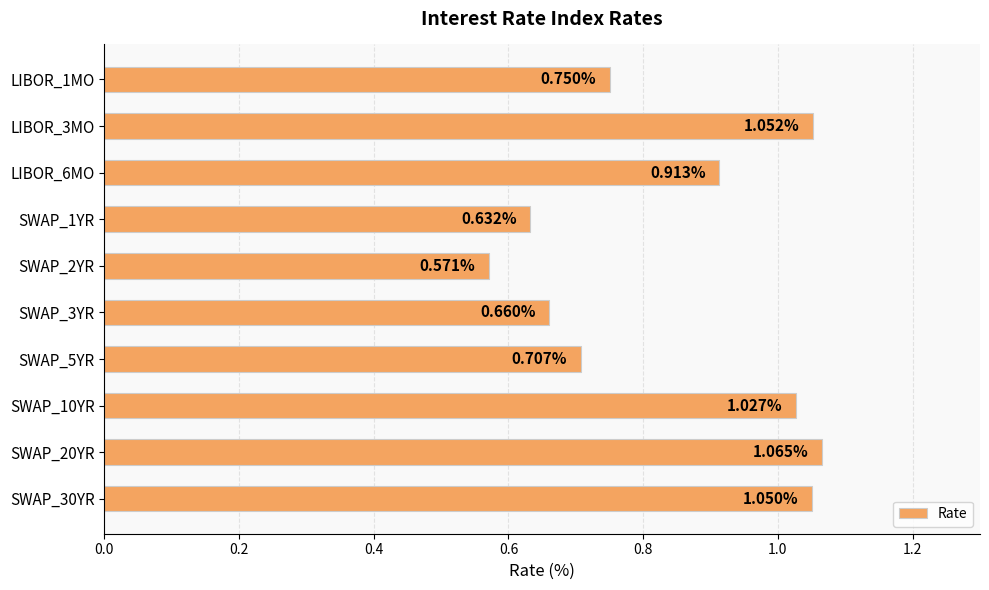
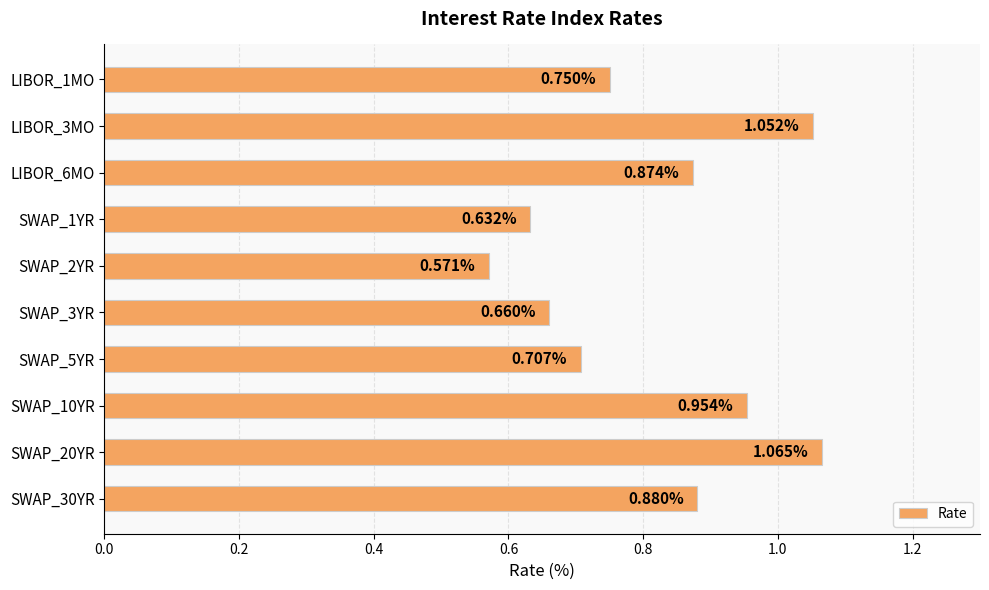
LIBOR_6MO: 0.913% -> 0.874%
SWAP_10YR: 1.027% -> 0.954%
SWAP_30YR: 1.050% -> 0.880%
